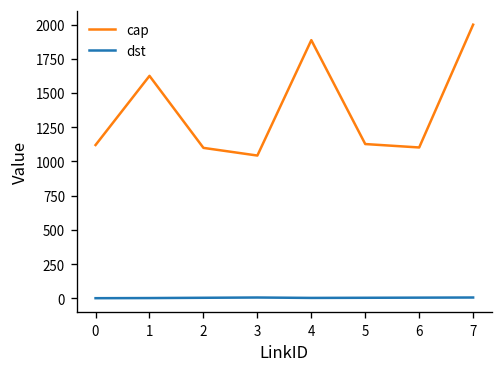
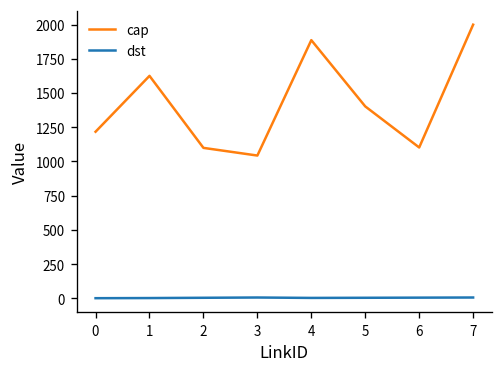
cap, 0: 1120 -> 1220
cap, 5: 1130 -> 1400
